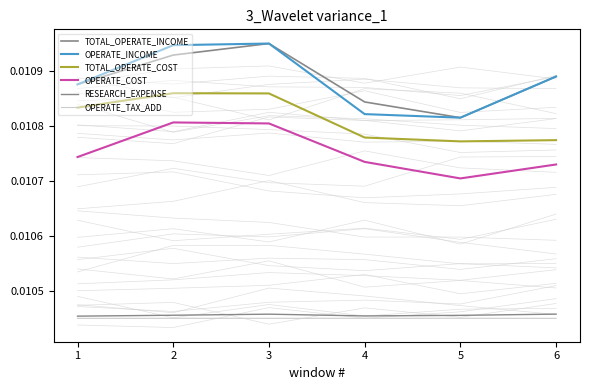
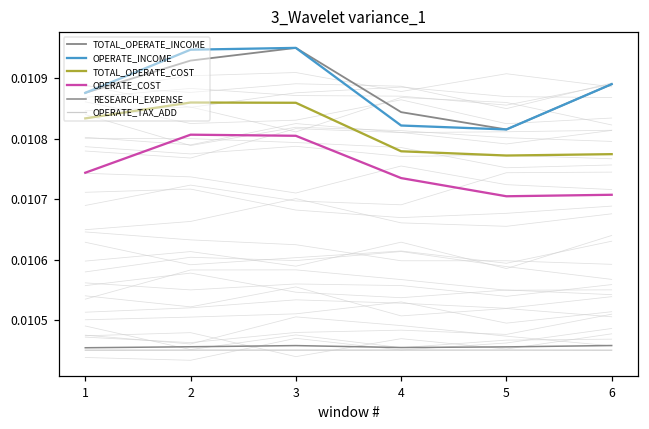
OPERATE_COST, 6: 0.01073 -> 0.01071
